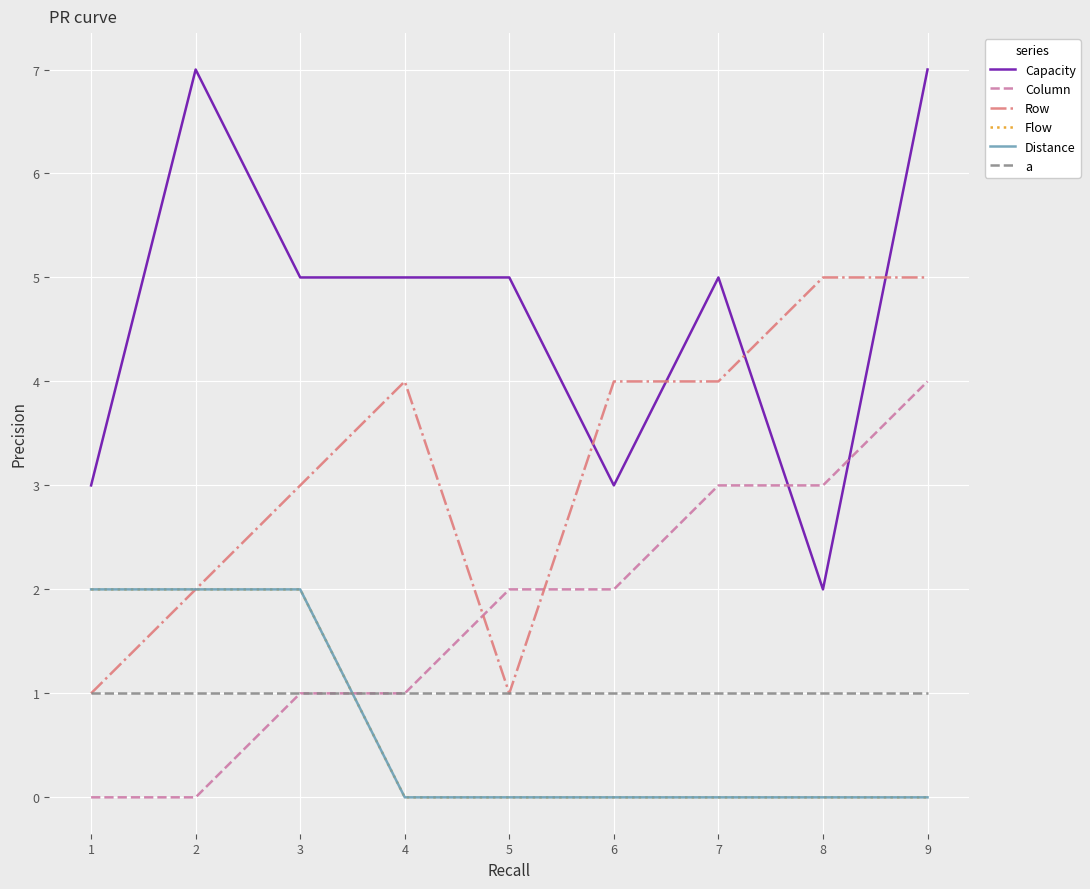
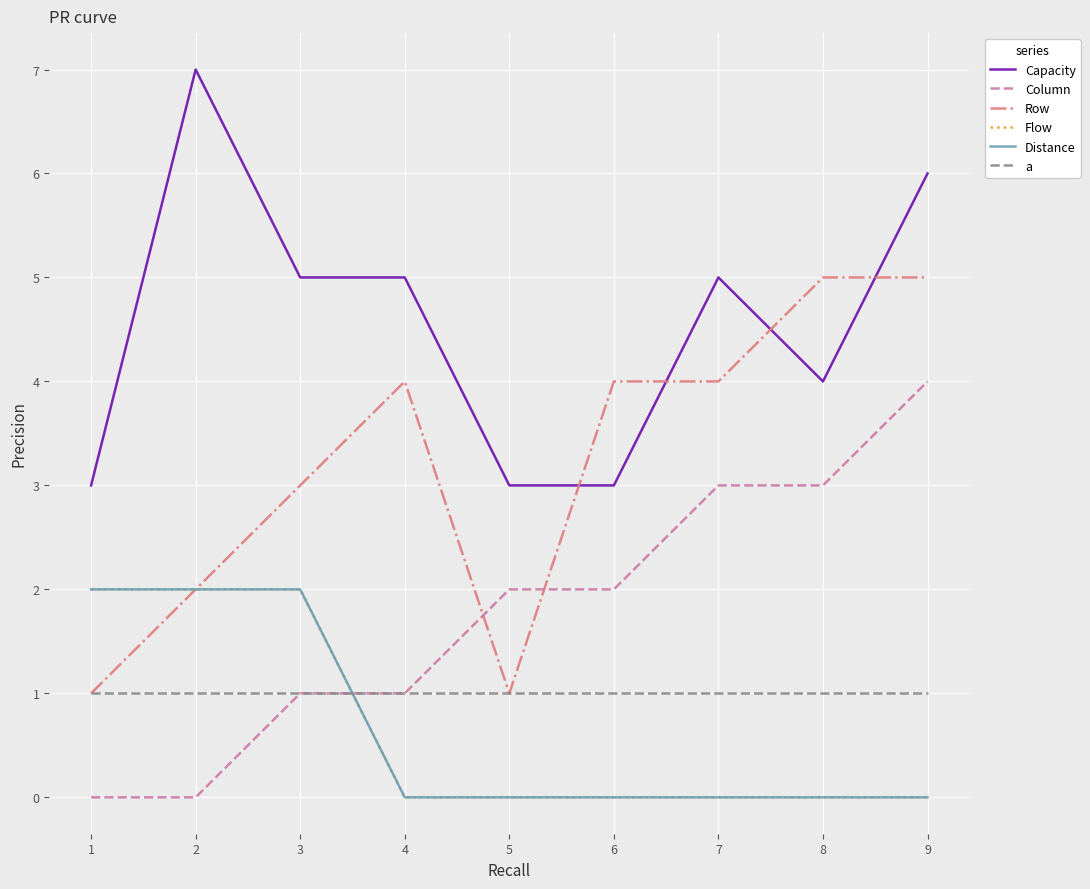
Capacity, 5: 5 -> 3
Capacity, 8: 2 -> 4
Capacity, 9: 7 -> 6
